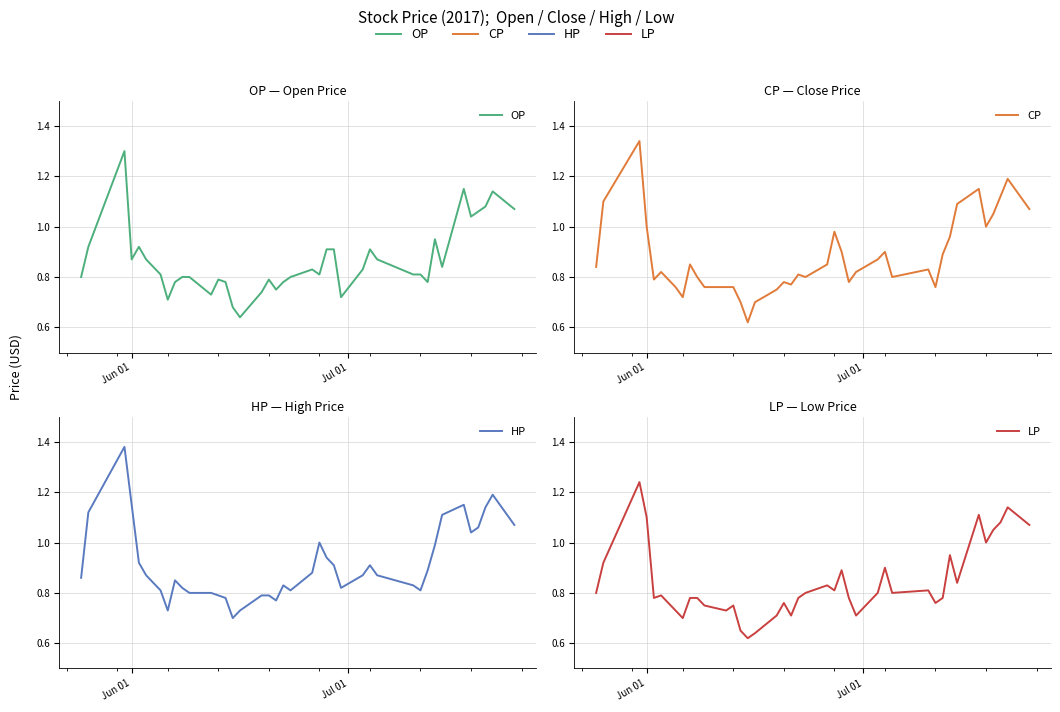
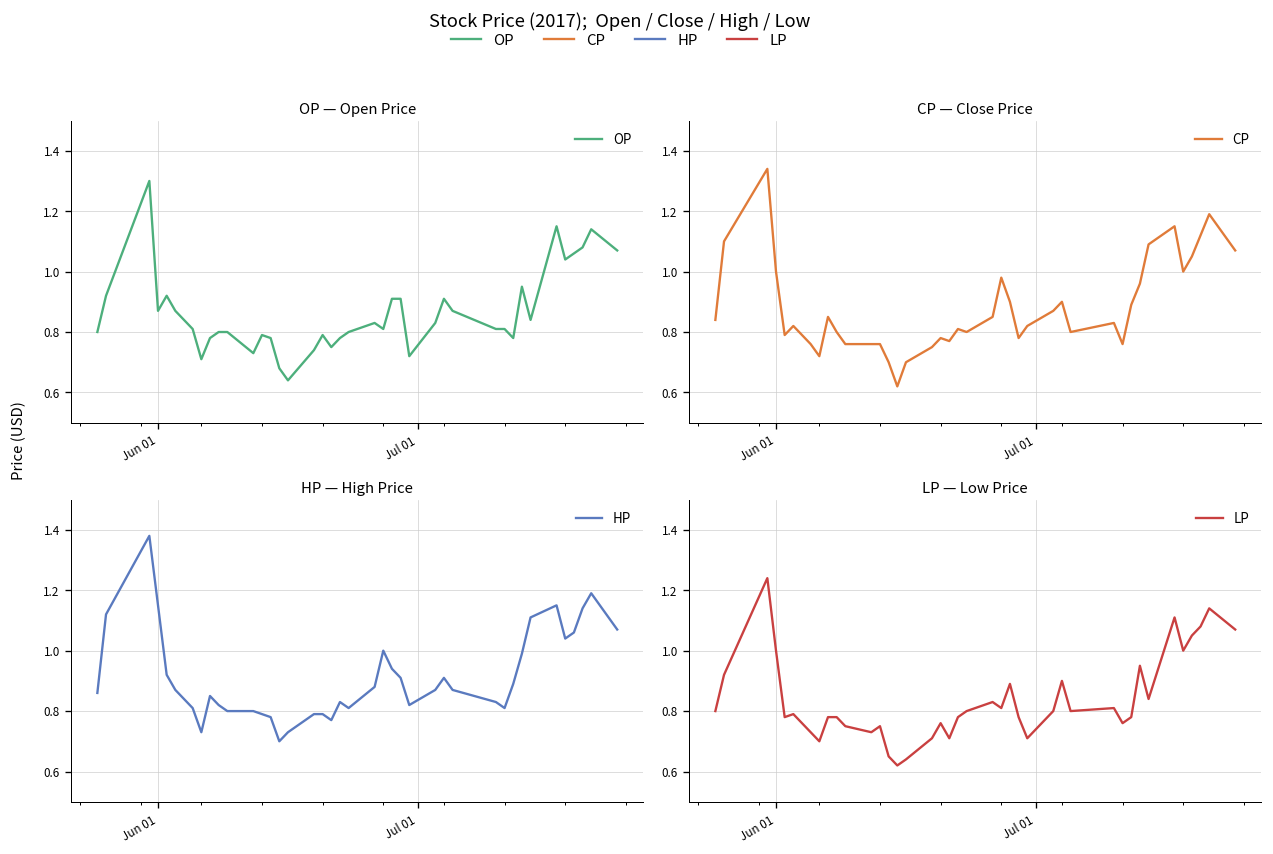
LP — Low Price, Jun 01: 1.1 -> 1.0
